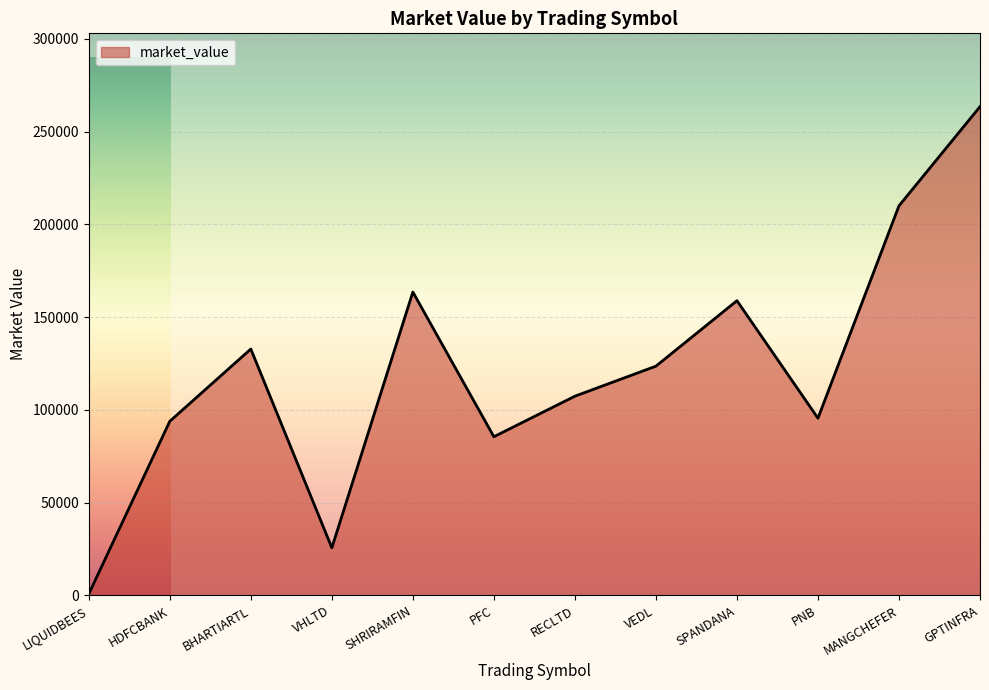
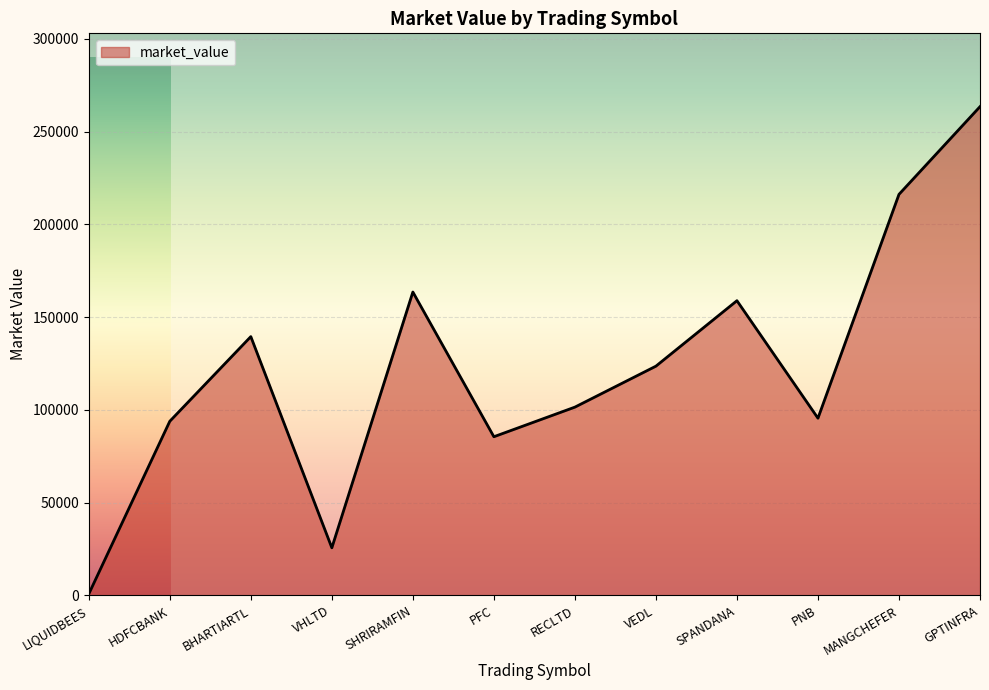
BHARTIARTL: 133000 -> 140000
RECLTD: 107000 -> 102000
MANGCHEFER: 210000 -> 216000
